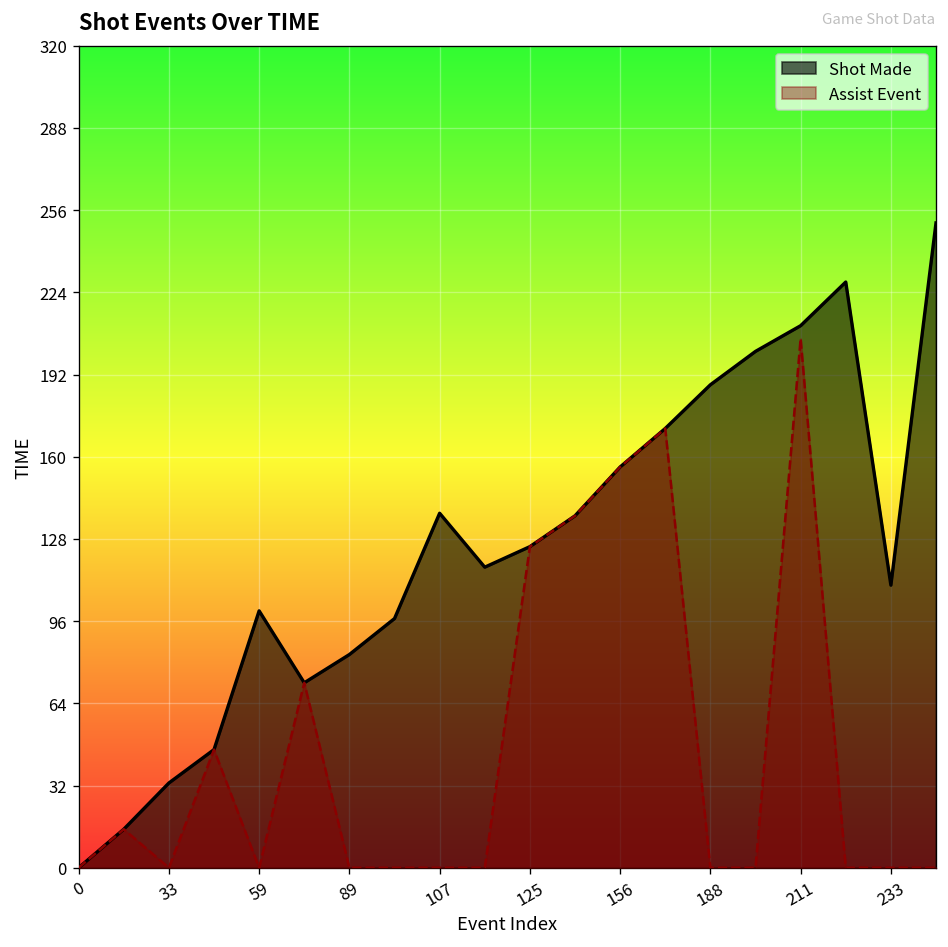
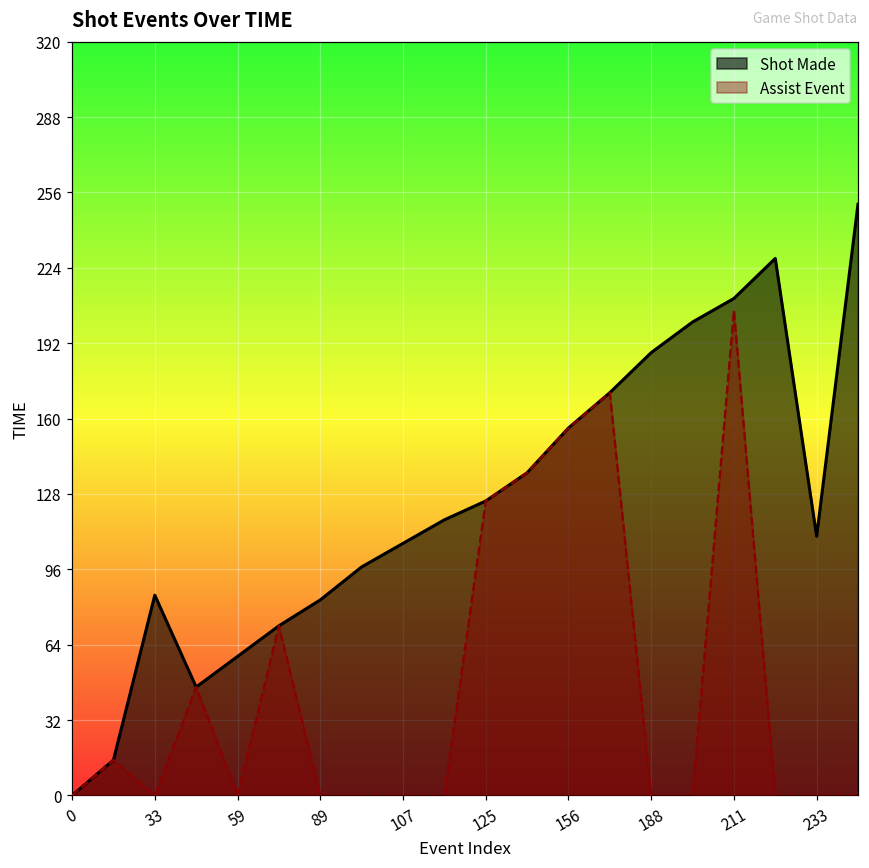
Shot Made, 33: 33 -> 85
Shot Made, 59: 100 -> 59
Shot Made, 107: 138 -> 107
